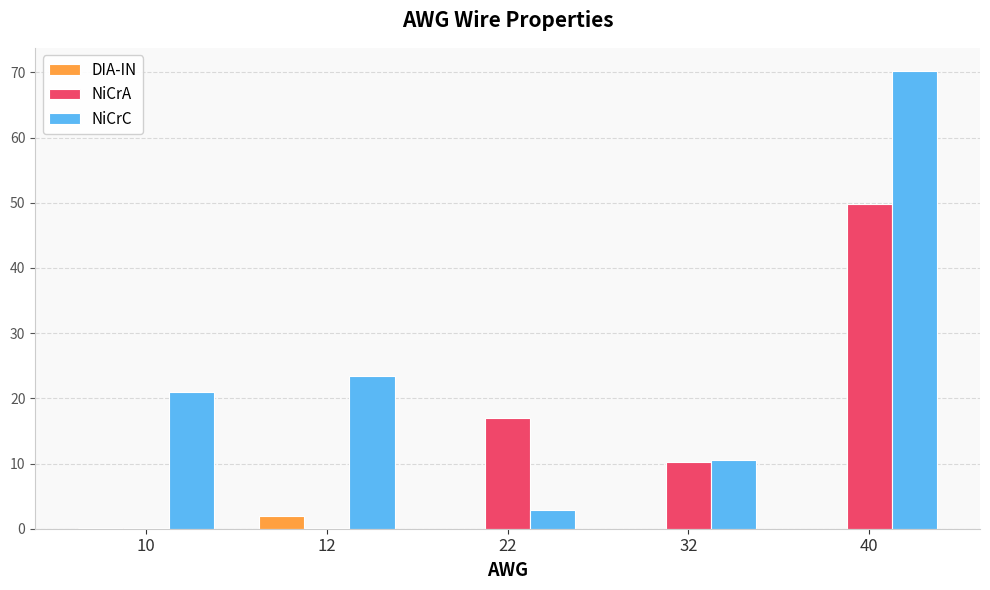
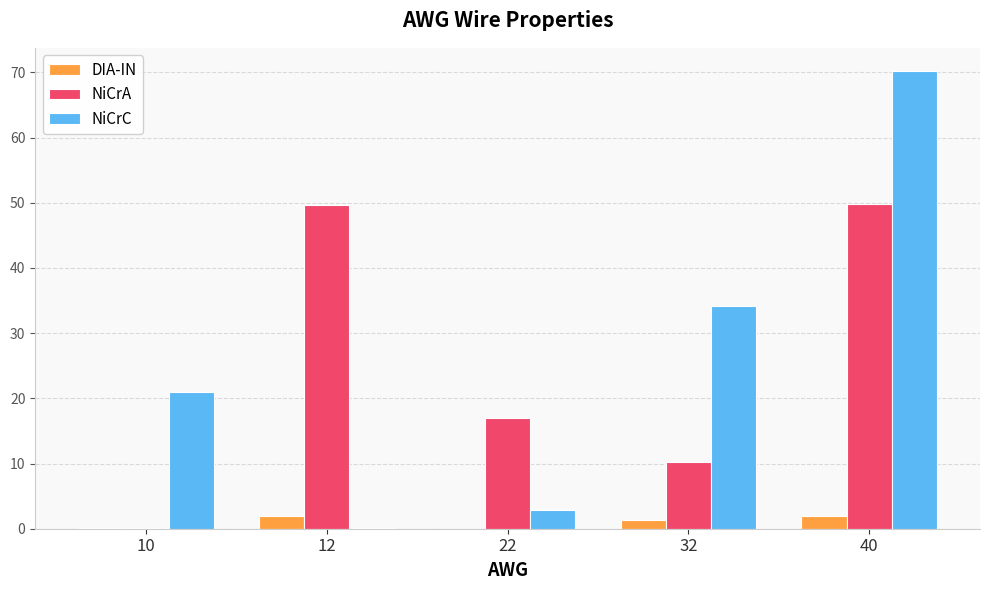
NiCrA, 12: 0 -> 50
NiCrC, 12: 23 -> 0
DIA-IN, 32: 0 -> 1
NiCrC, 32: 11 -> 34
DIA-IN, 40: 0 -> 2
